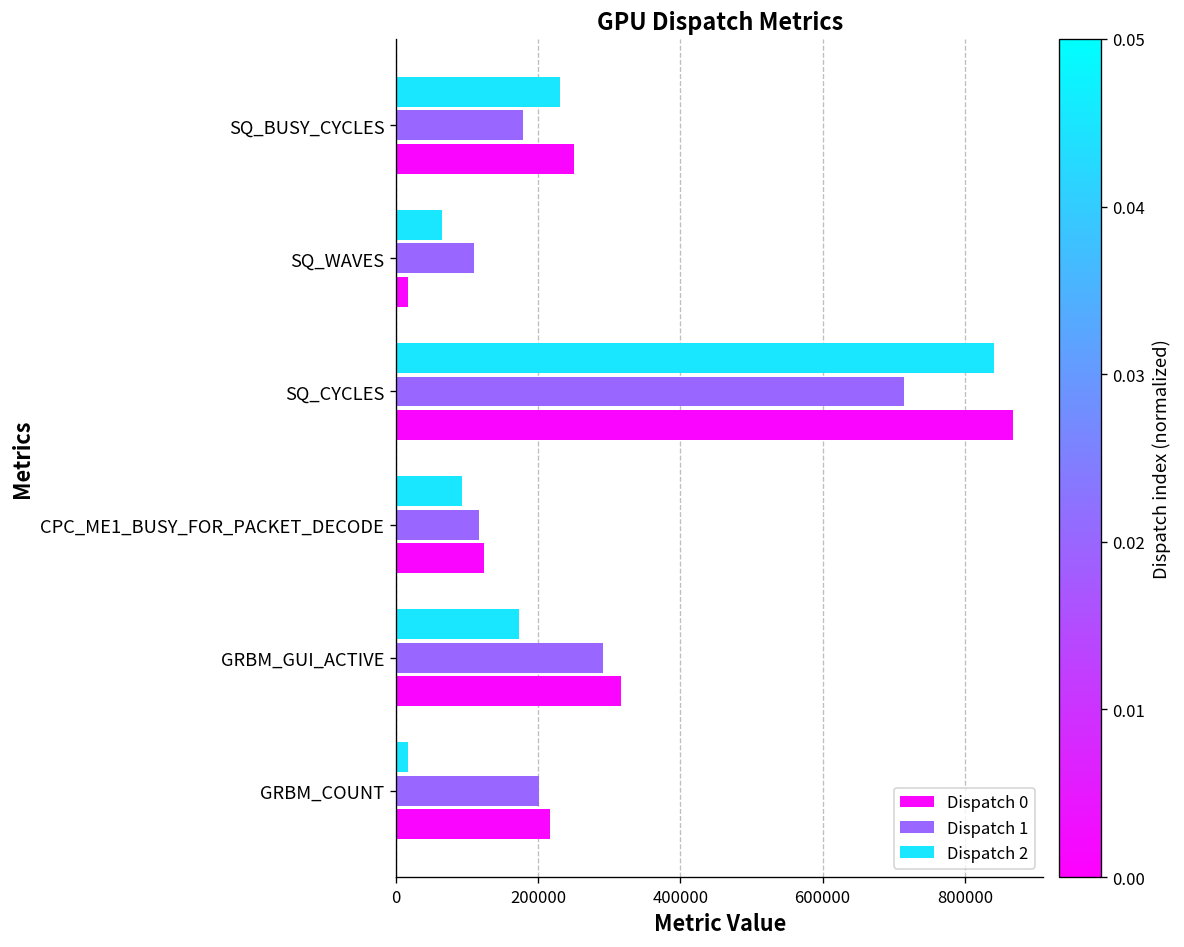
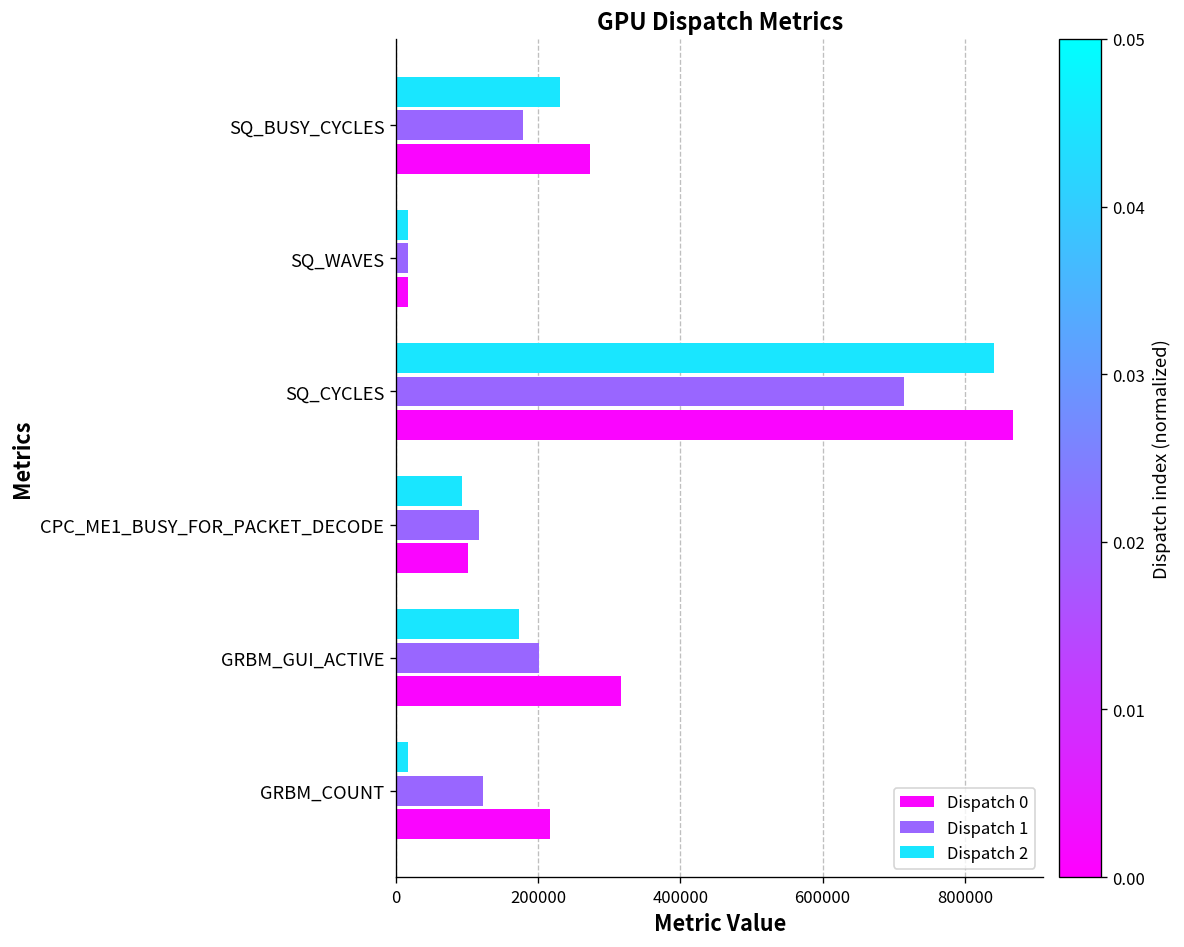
Dispatch 0, SQ_BUSY_CYCLES: 250000 -> 270000
Dispatch 2, SQ_WAVES: 70000 -> 20000
Dispatch 1, SQ_WAVES: 110000 -> 20000
Dispatch 0, CPC_ME1_BUSY_FOR_PACKET_DECODE: 120000 -> 100000
Dispatch 1, GRBM_GUI_ACTIVE: 290000 -> 200000
Dispatch 1, GRBM_COUNT: 200000 -> 120000
